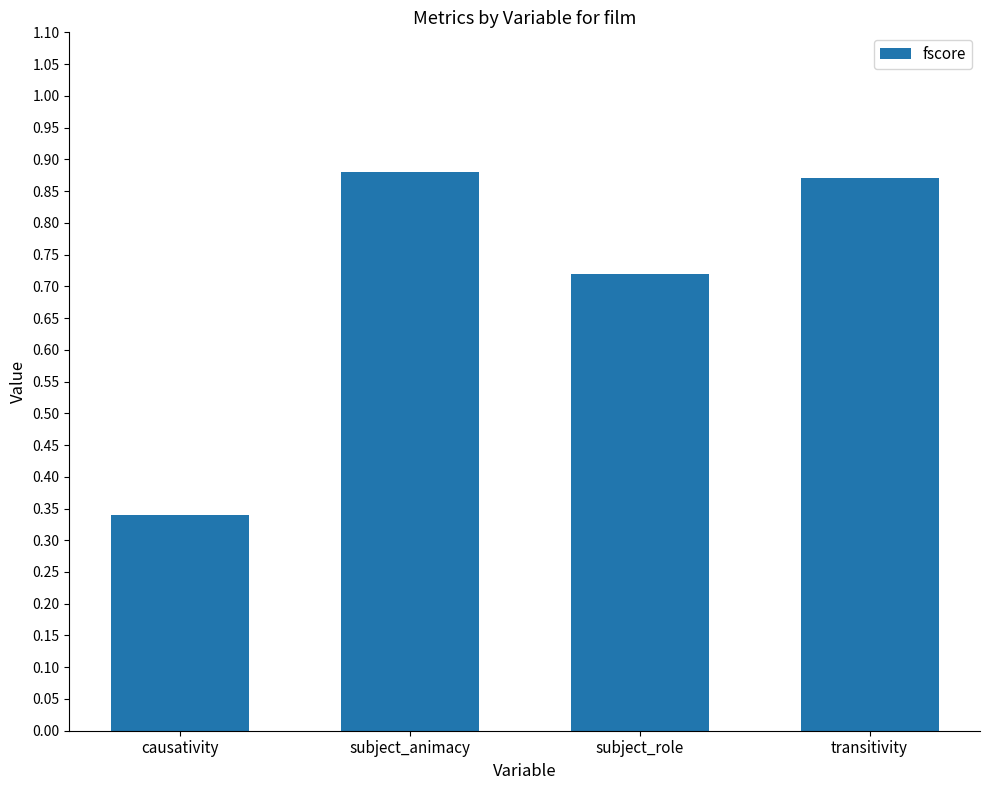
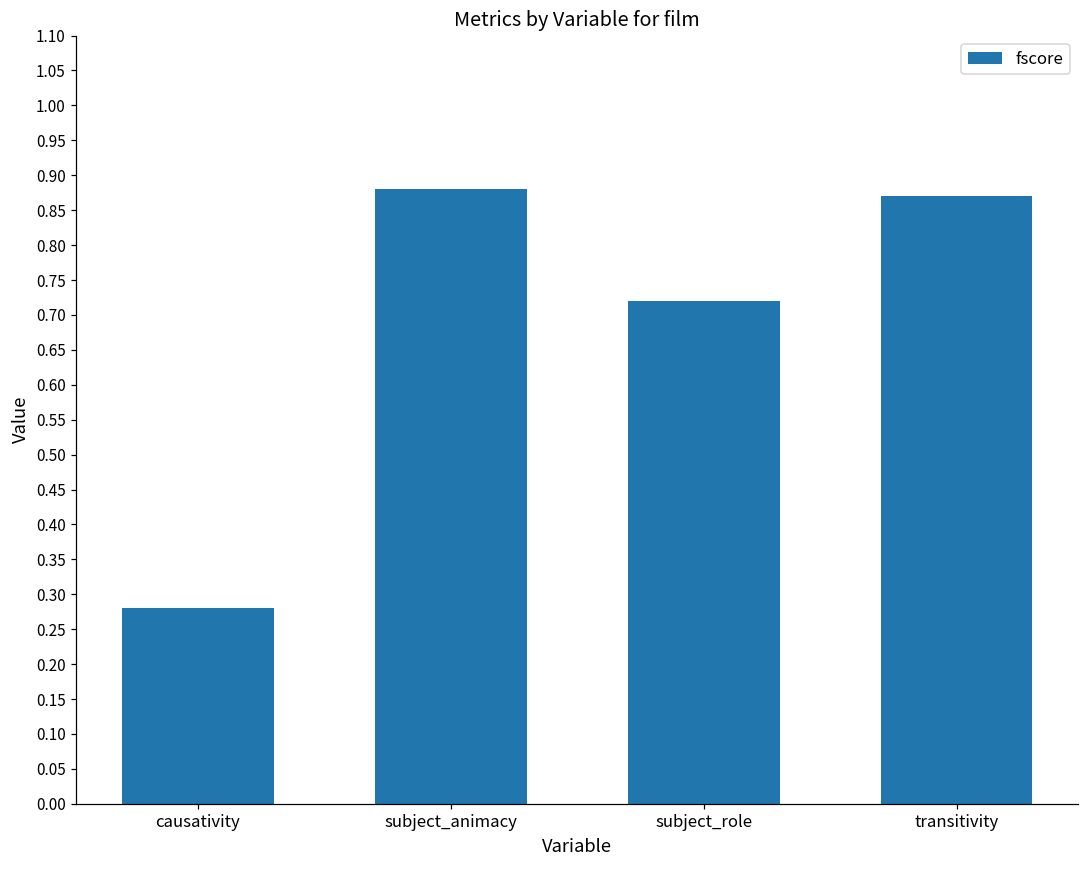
causativity: 0.34 -> 0.28
